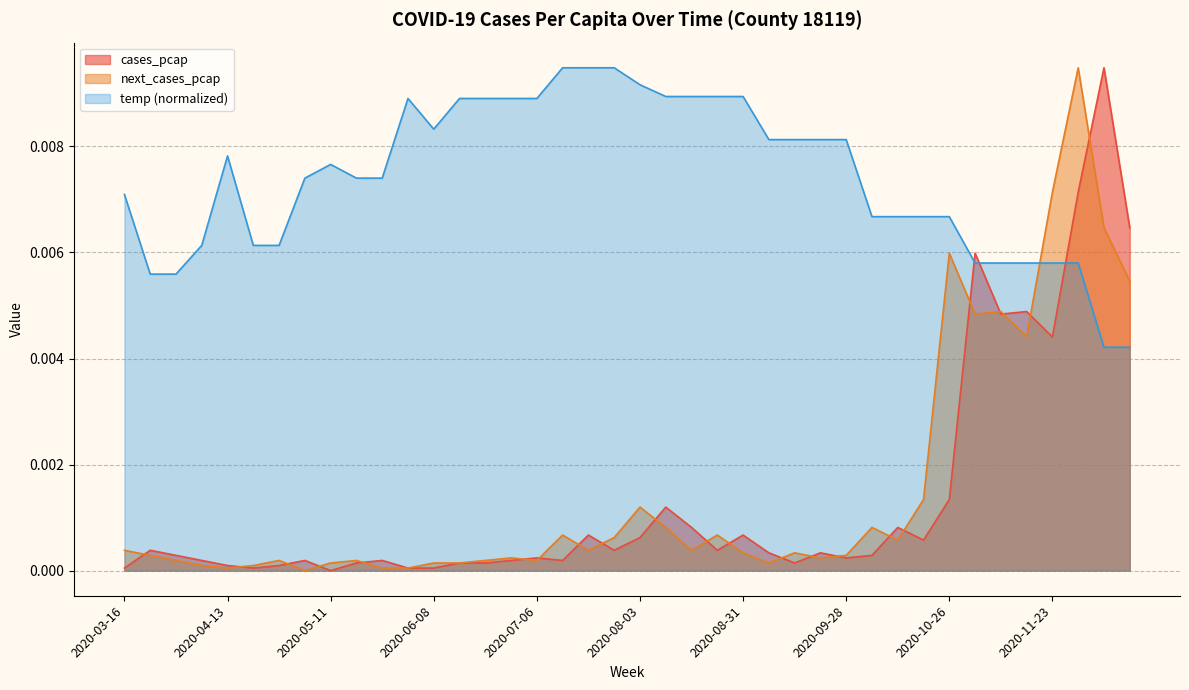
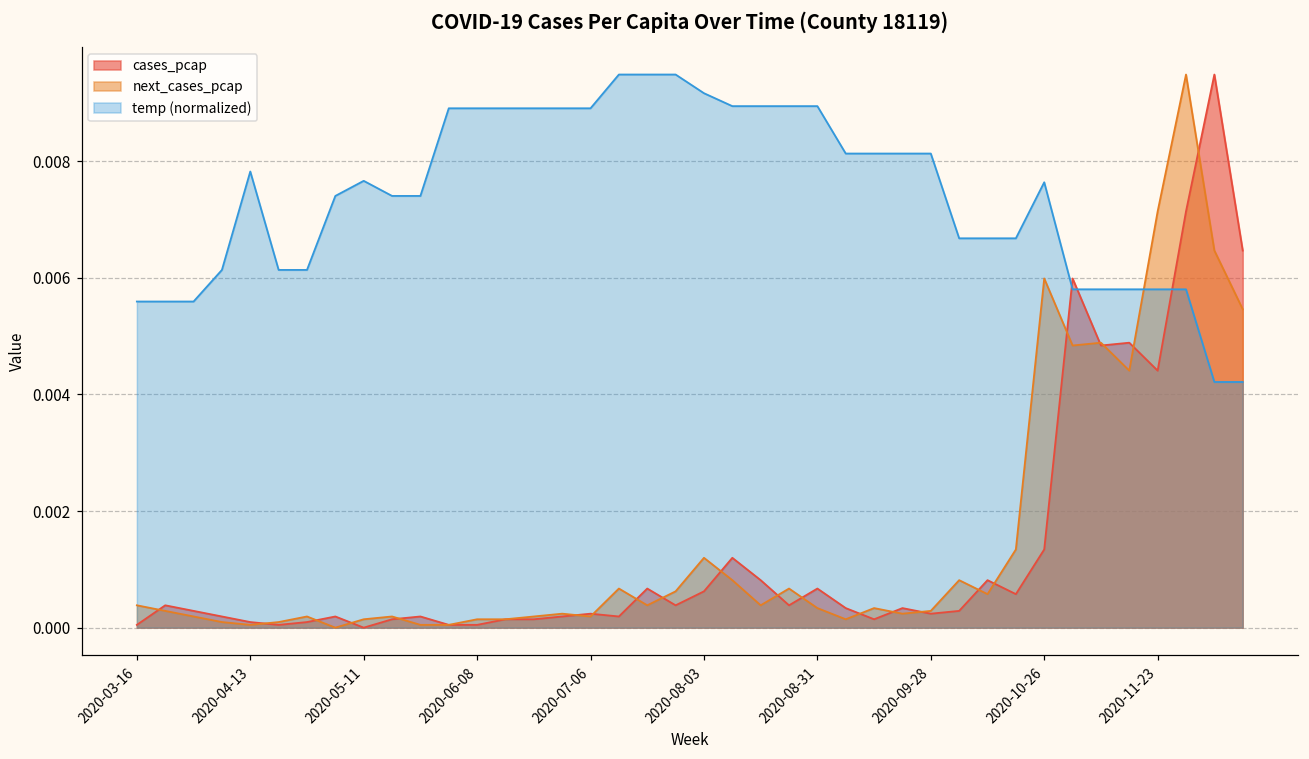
temp (normalized), 2020-03-16: 0.0071 -> 0.0056
temp (normalized), 2020-06-08: 0.0083 -> 0.0089
temp (normalized), 2020-10-26: 0.0067 -> 0.0076
